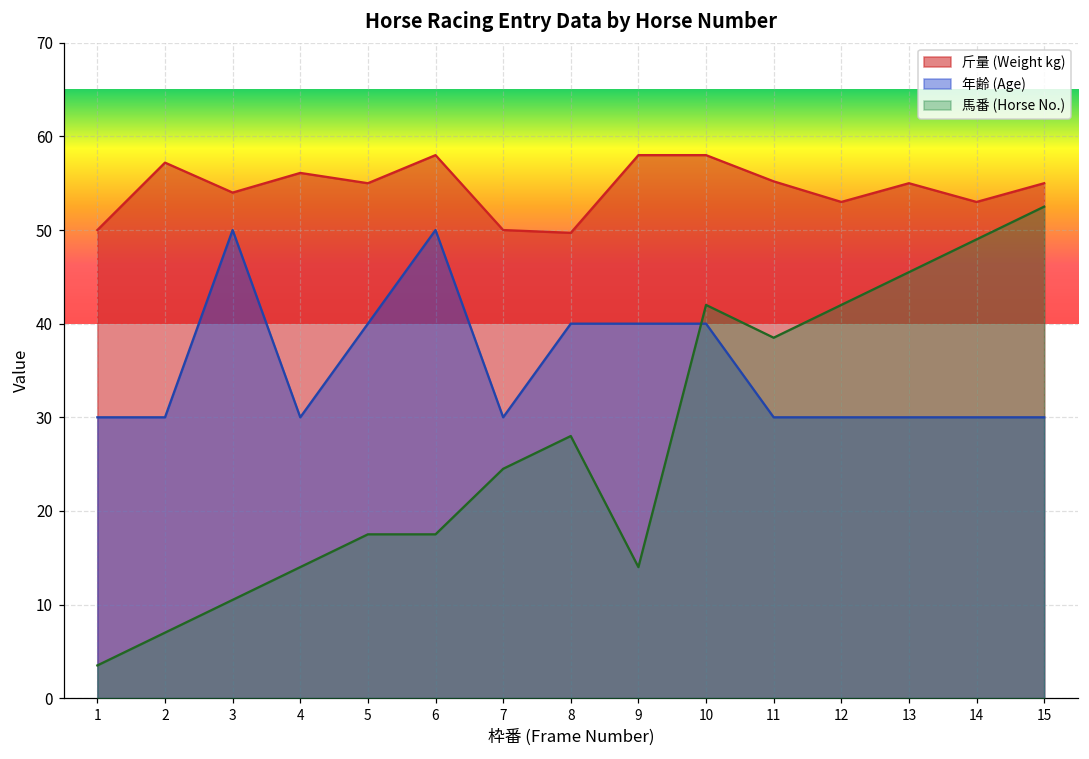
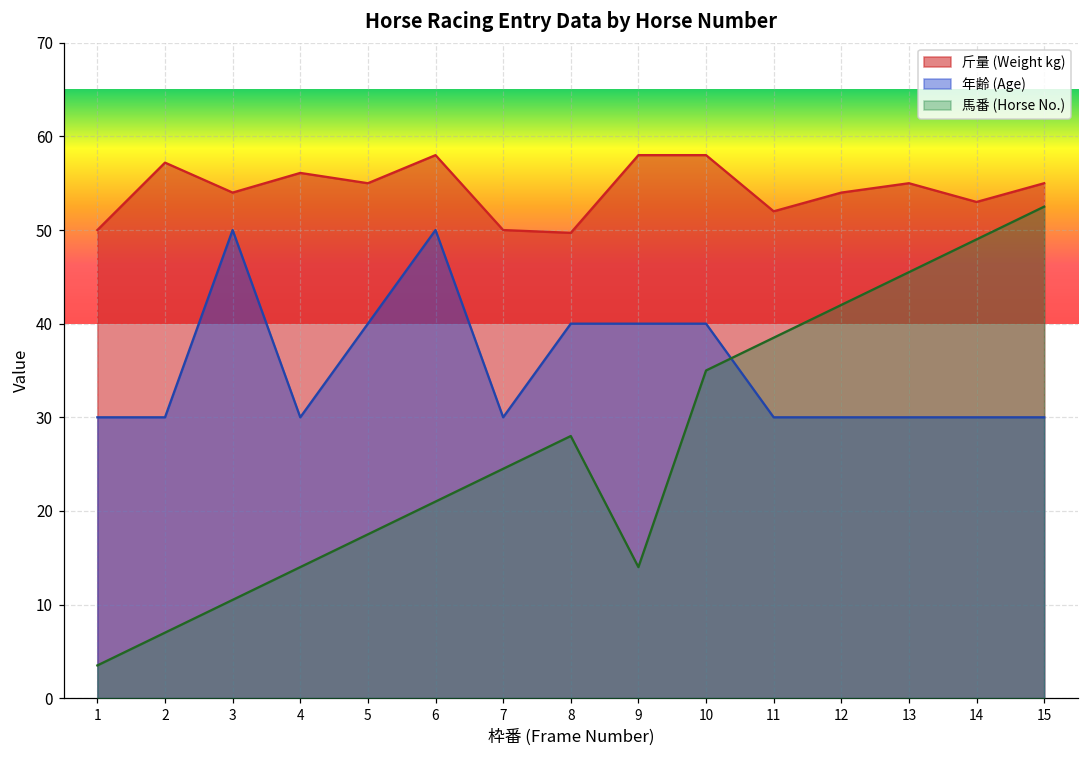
馬番 (Horse No.), 6: 18 -> 21
馬番 (Horse No.), 10: 42 -> 35
斤量 (Weight kg), 11: 55 -> 52
斤量 (Weight kg), 12: 53 -> 54
